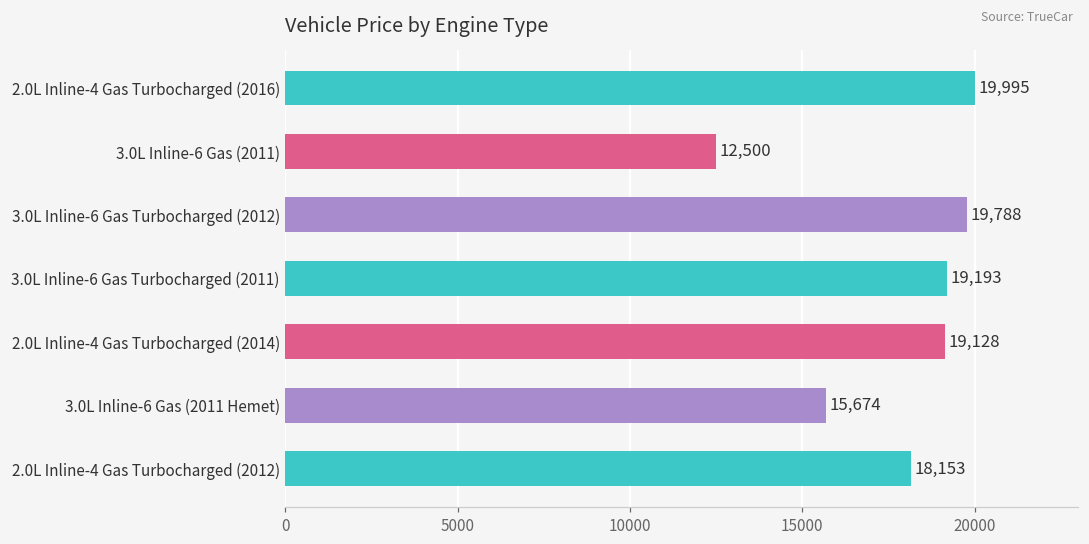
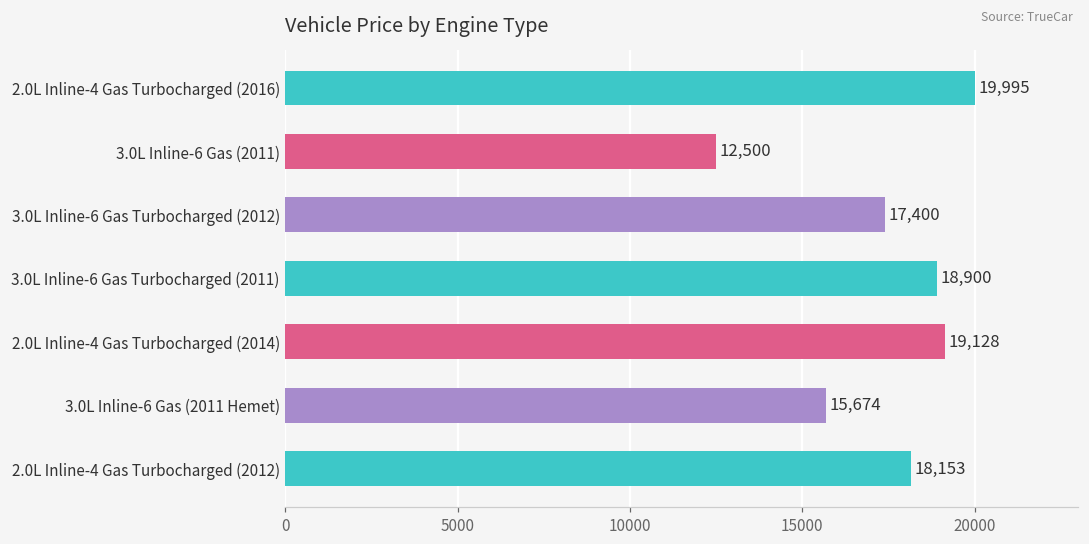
3.0L Inline-6 Gas Turbocharged (2012): 19,788 -> 17,400
3.0L Inline-6 Gas Turbocharged (2011): 19,193 -> 18,900
